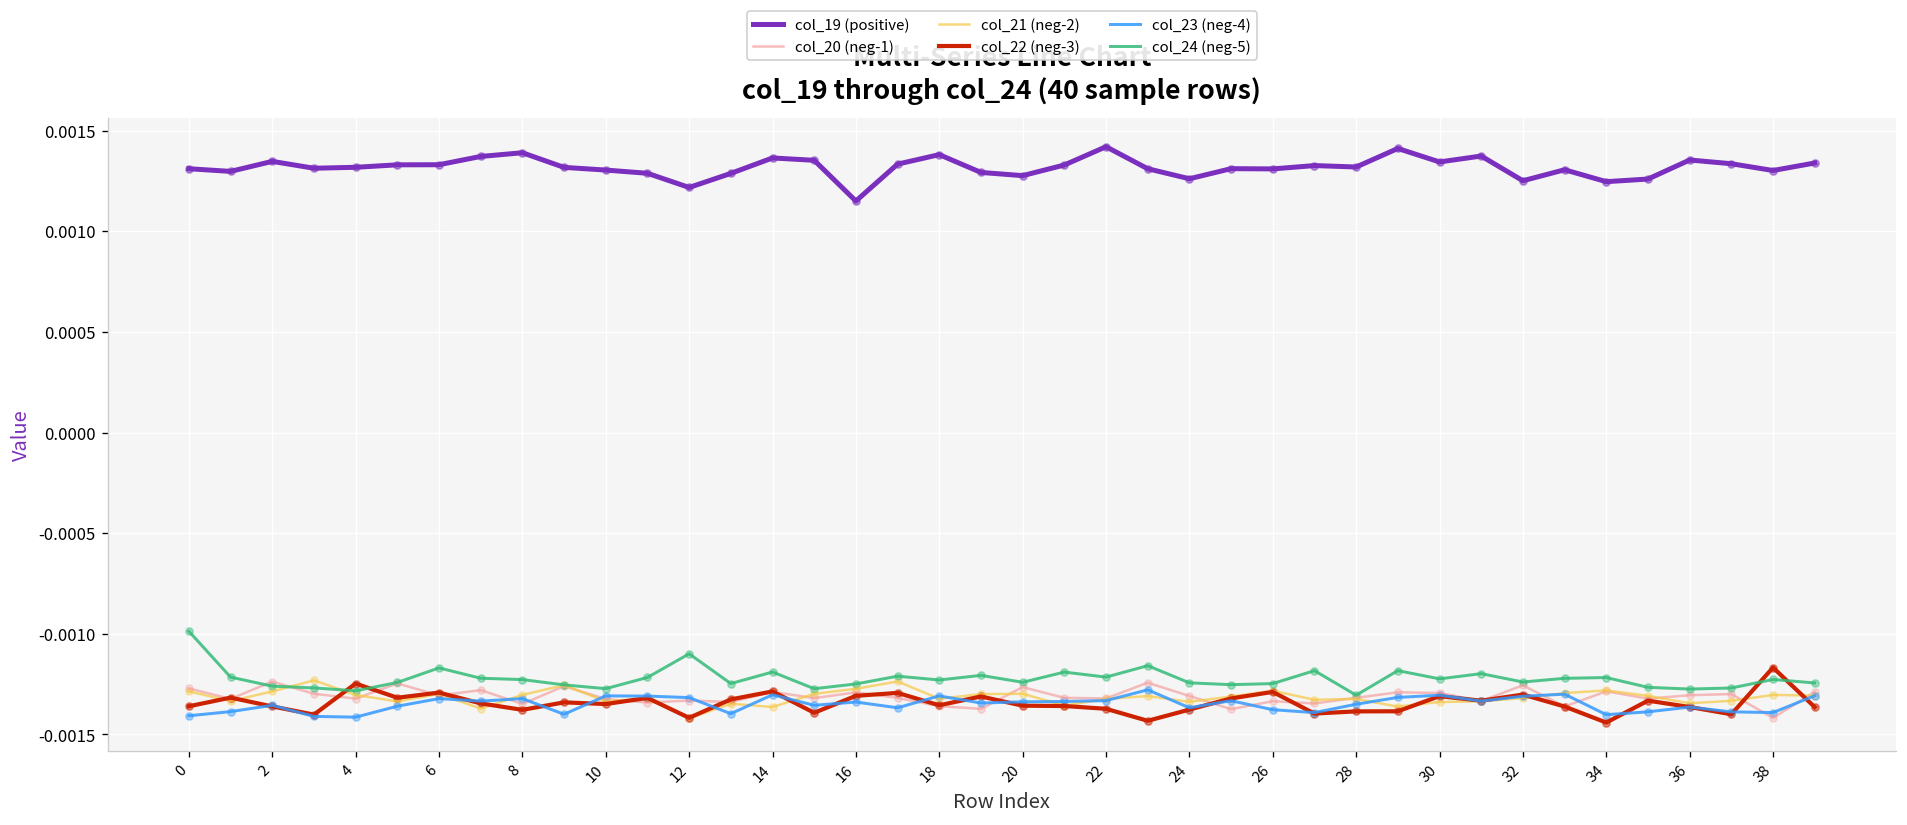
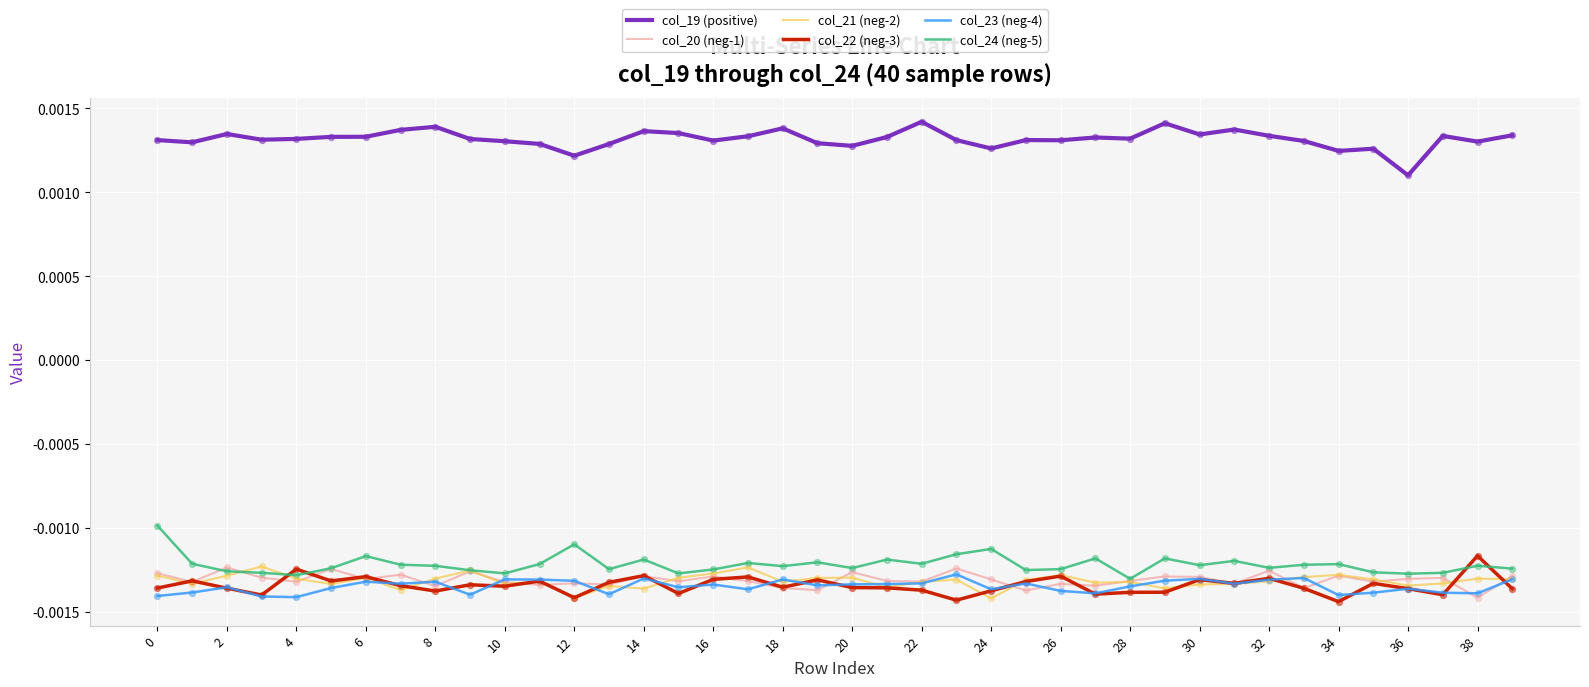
col_19 (positive), 16: 0.00115 -> 0.00131
col_21 (neg-2), 24: -0.00134 -> -0.00142
col_24 (neg-5), 24: -0.00124 -> -0.00113
col_19 (positive), 32: 0.00125 -> 0.00134
col_19 (positive), 36: 0.00135 -> 0.00110
